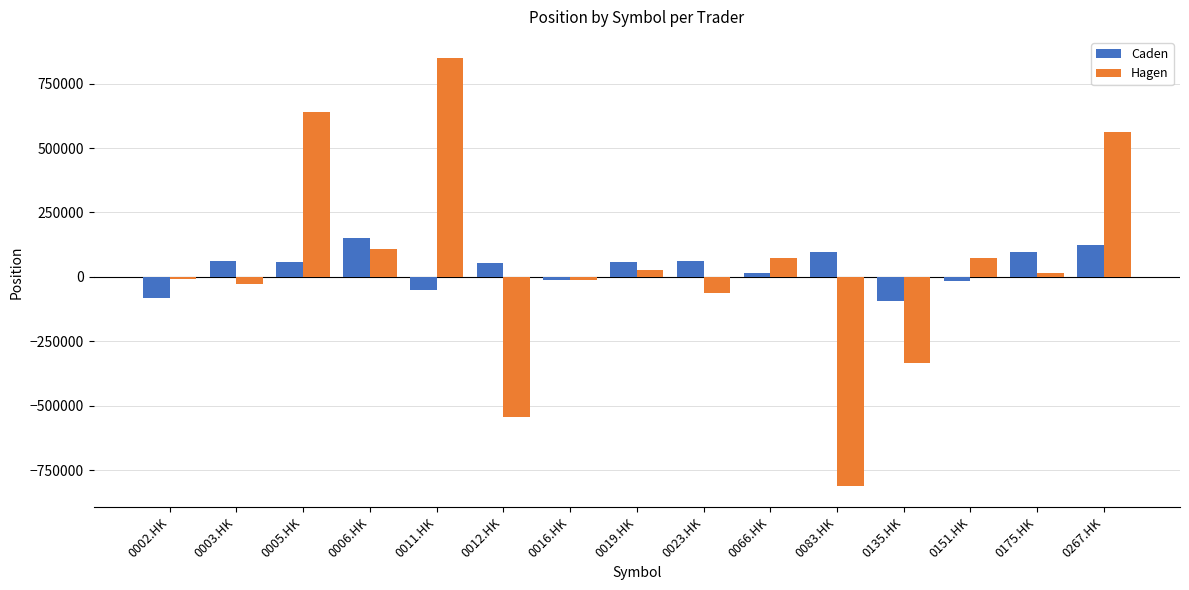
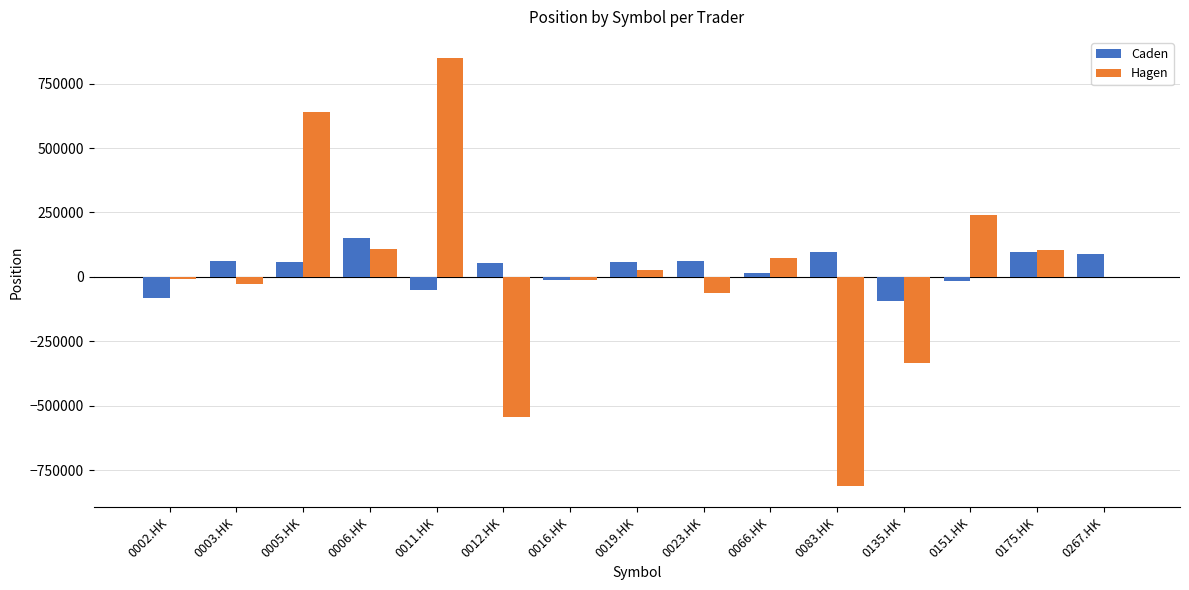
Hagen, 0151.HK: 70000 -> 240000
Hagen, 0175.HK: 10000 -> 100000
Caden, 0267.HK: 130000 -> 90000
Hagen, 0267.HK: 560000 -> 0
